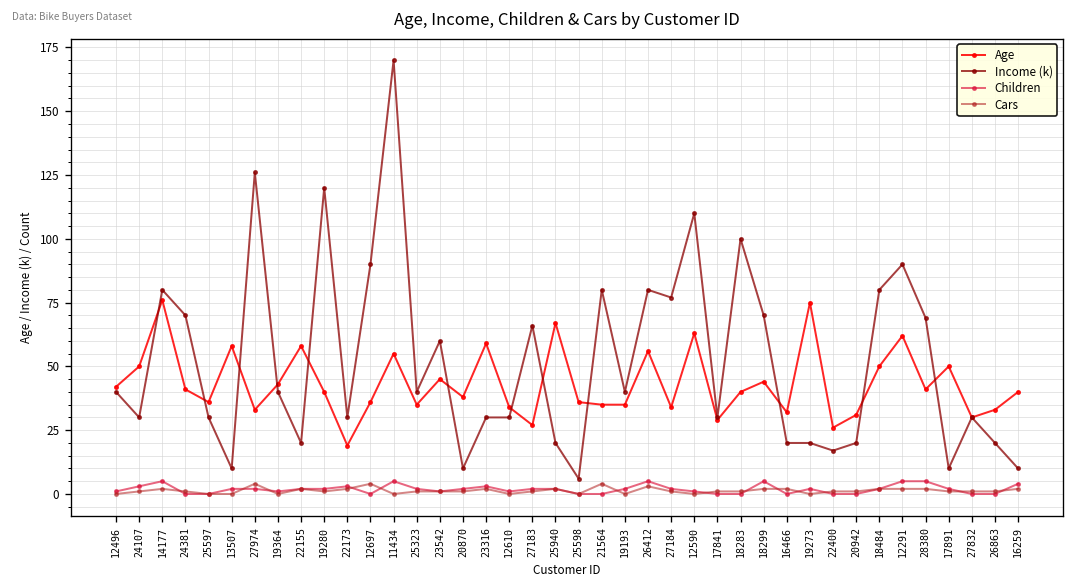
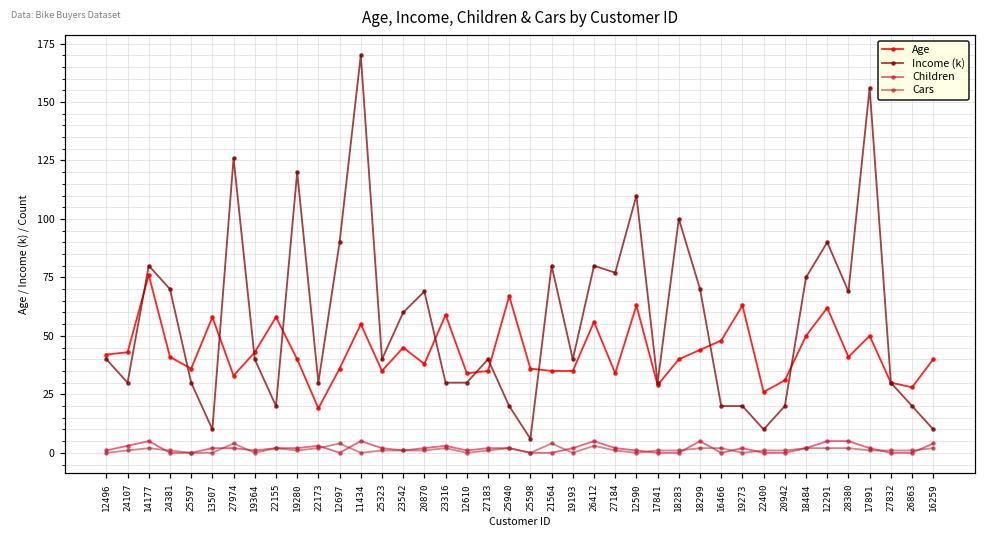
Age, 24107: 50 -> 43
Income (k), 20870: 10 -> 69
Age, 27183: 27 -> 35
Income (k), 27183: 66 -> 40
Age, 16466: 32 -> 48
Age, 19273: 75 -> 63
Income (k), 22400: 17 -> 10
Income (k), 18484: 80 -> 75
Income (k), 17891: 10 -> 156
Age, 26863: 33 -> 28
